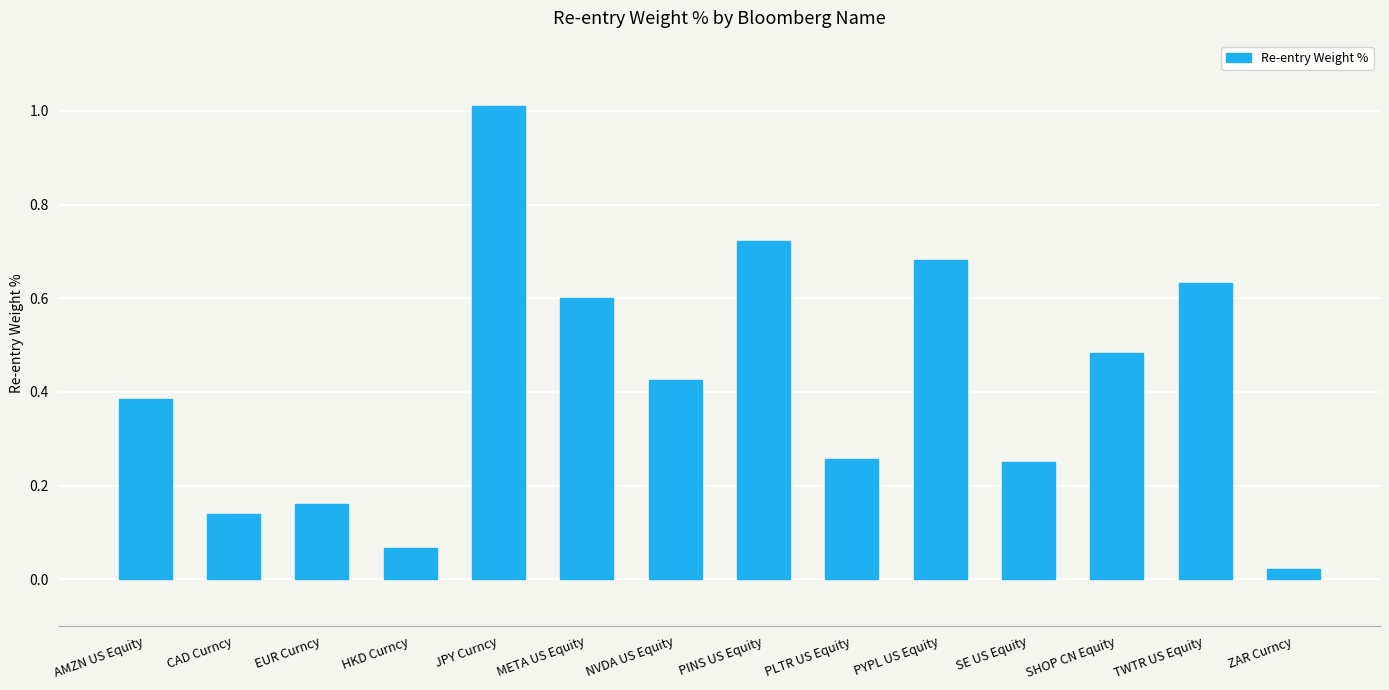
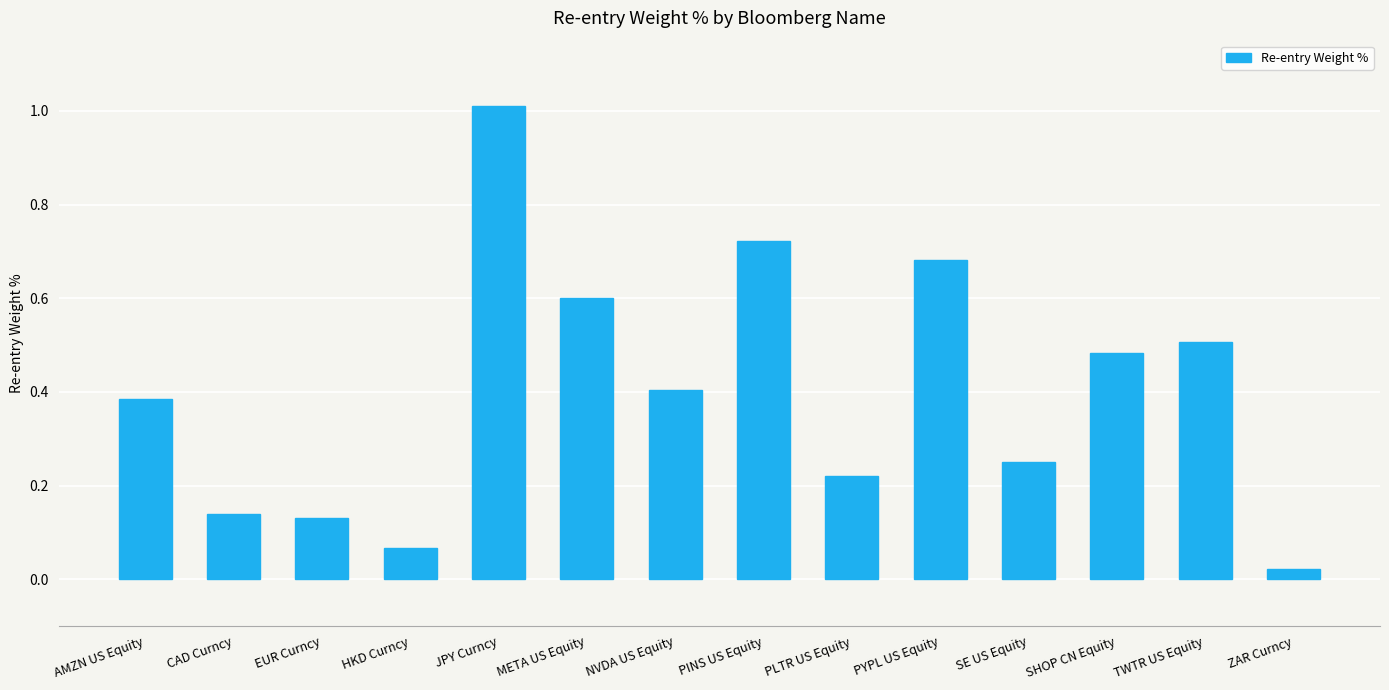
EUR Curncy: 0.16 -> 0.13
NVDA US Equity: 0.43 -> 0.40
PLTR US Equity: 0.26 -> 0.22
TWTR US Equity: 0.63 -> 0.51
